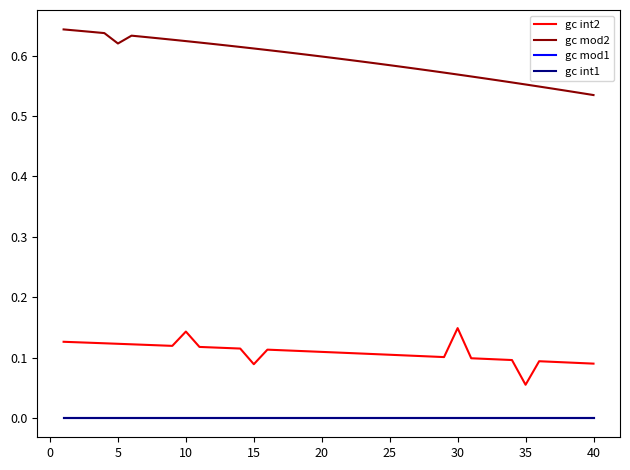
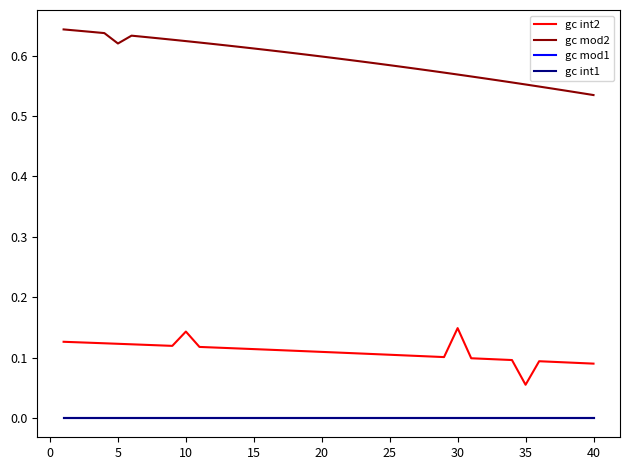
gc int2, 15: 0.09 -> 0.11
